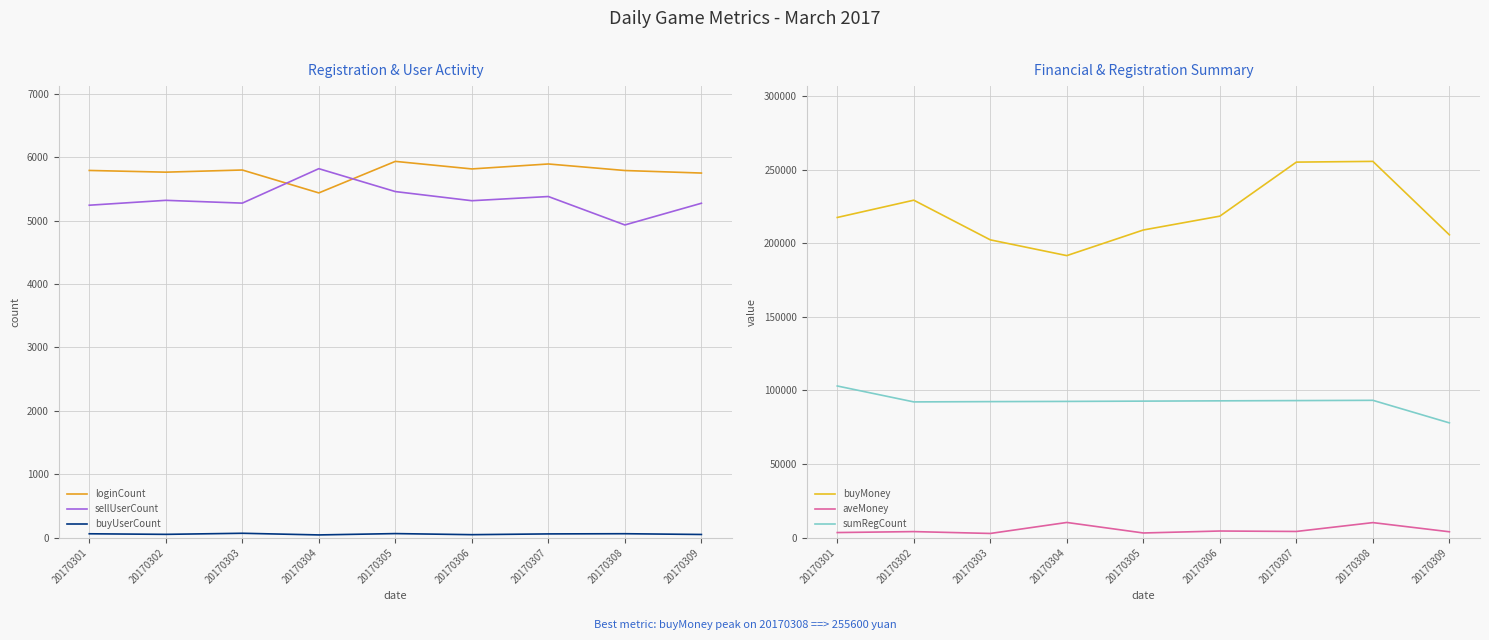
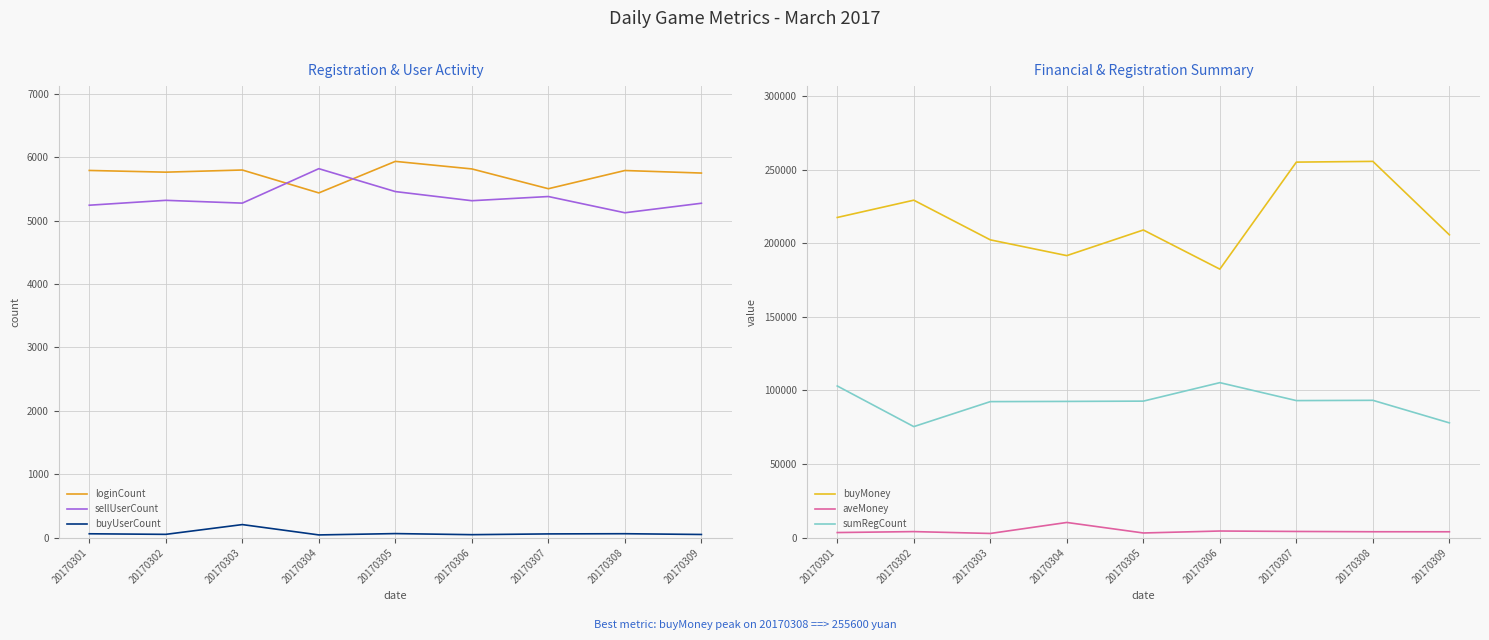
Registration & User Activity, buyUserCount, 20170303: 100 -> 200
Registration & User Activity, loginCount, 20170307: 5900 -> 5500
Registration & User Activity, sellUserCount, 20170308: 4900 -> 5100
Financial & Registration Summary, sumRegCount, 20170302: 92000 -> 75000
Financial & Registration Summary, buyMoney, 20170306: 218000 -> 182000
Financial & Registration Summary, sumRegCount, 20170306: 93000 -> 105000
Financial & Registration Summary, aveMoney, 20170308: 10000 -> 4000
